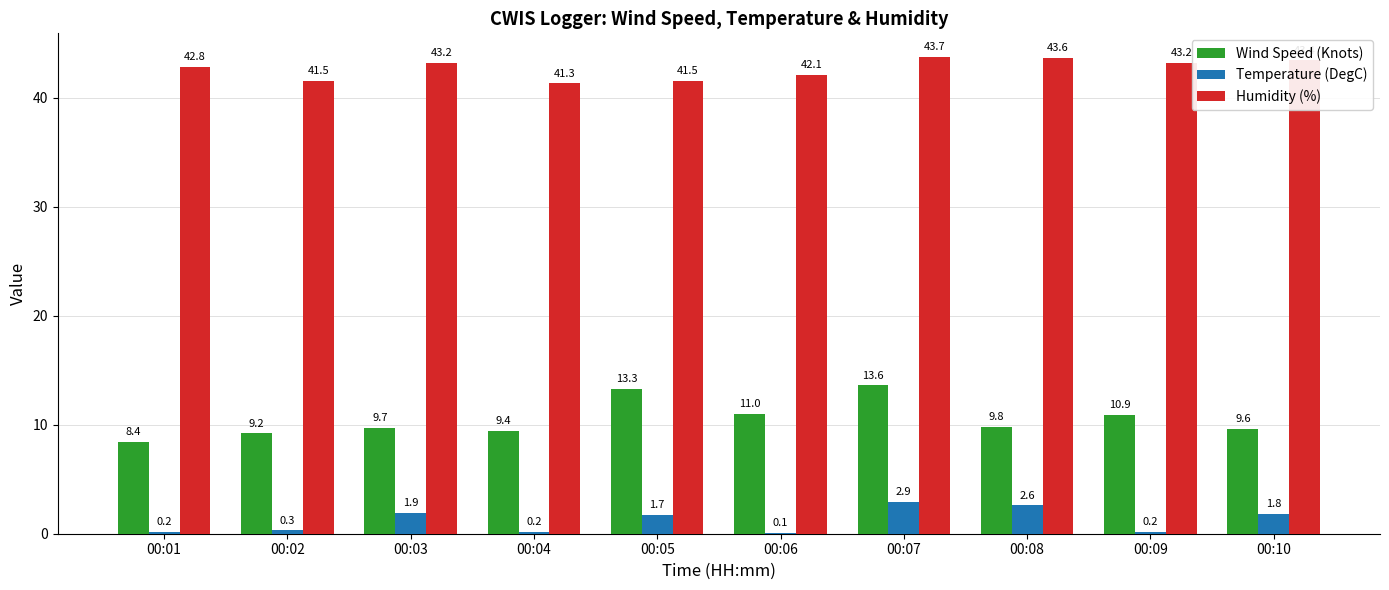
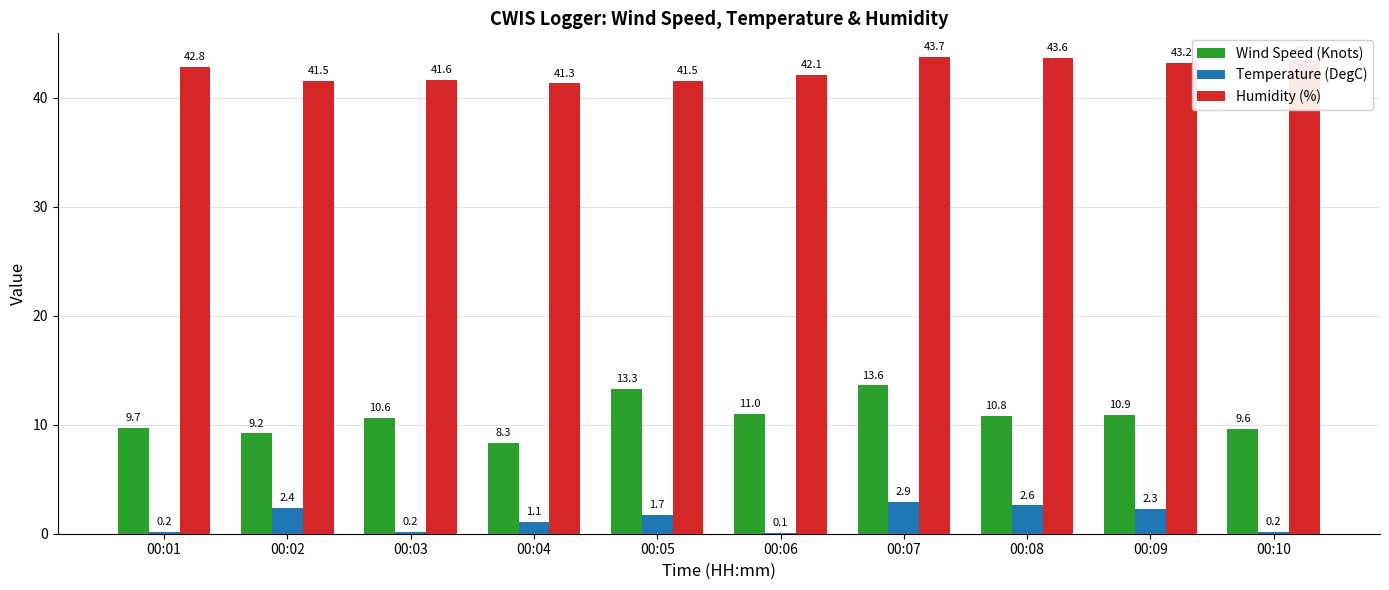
Wind Speed (Knots), 00:01: 8.4 -> 9.7
Temperature (DegC), 00:02: 0.3 -> 2.4
Wind Speed (Knots), 00:03: 9.7 -> 10.6
Temperature (DegC), 00:03: 1.9 -> 0.2
Humidity (%), 00:03: 43.2 -> 41.6
Wind Speed (Knots), 00:04: 9.4 -> 8.3
Temperature (DegC), 00:04: 0.2 -> 1.1
Wind Speed (Knots), 00:08: 9.8 -> 10.8
Temperature (DegC), 00:09: 0.2 -> 2.3
Temperature (DegC), 00:10: 1.8 -> 0.2
